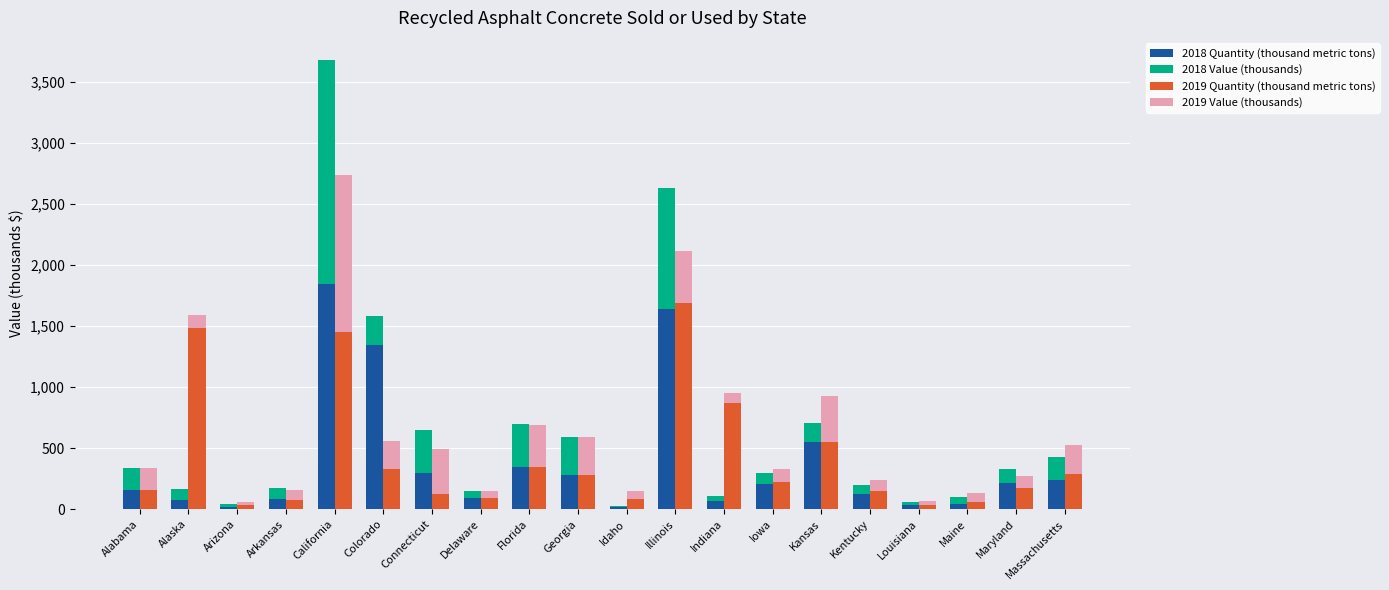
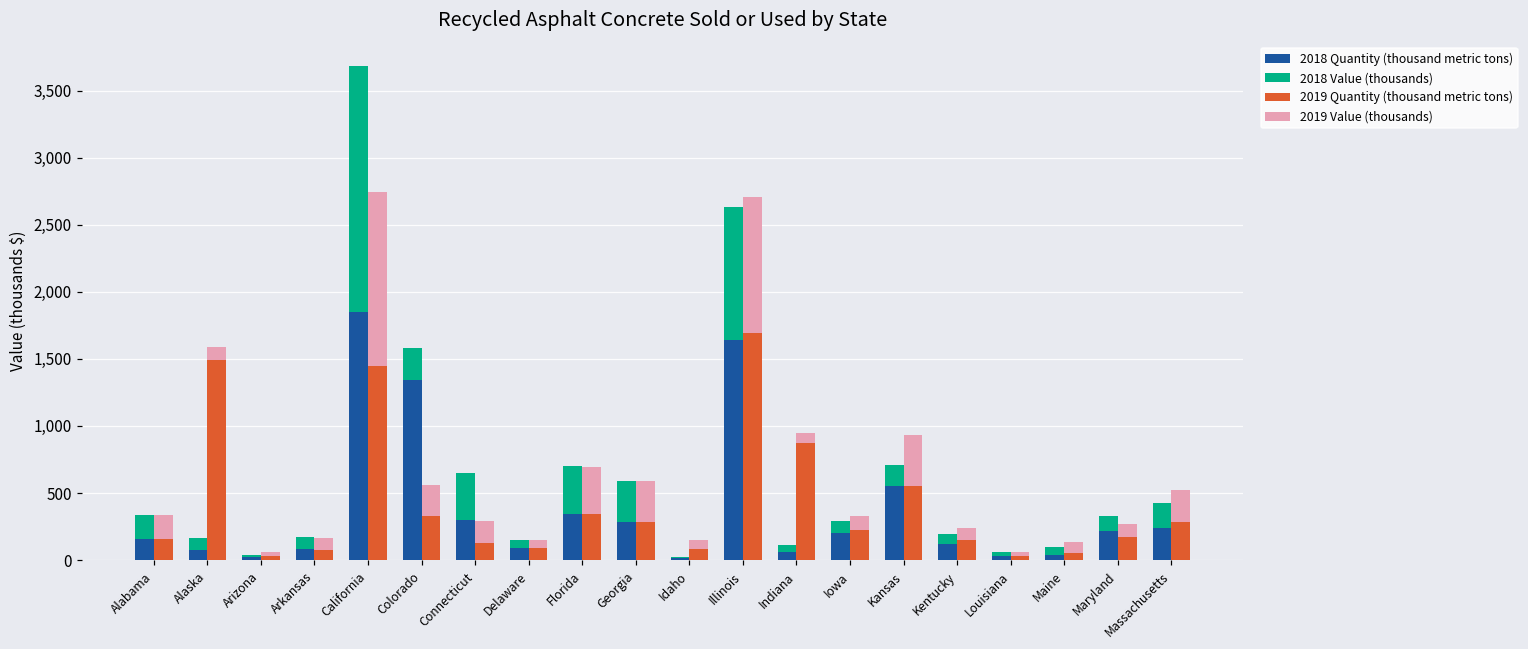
2019 Value (thousands), Connecticut: 370 -> 170
2019 Value (thousands), Illinois: 430 -> 1,020
